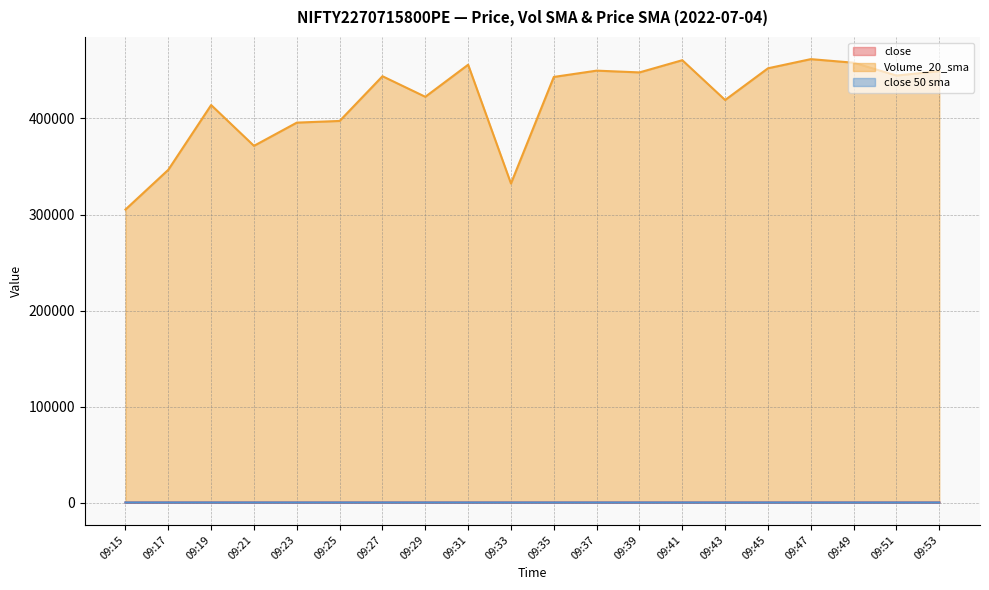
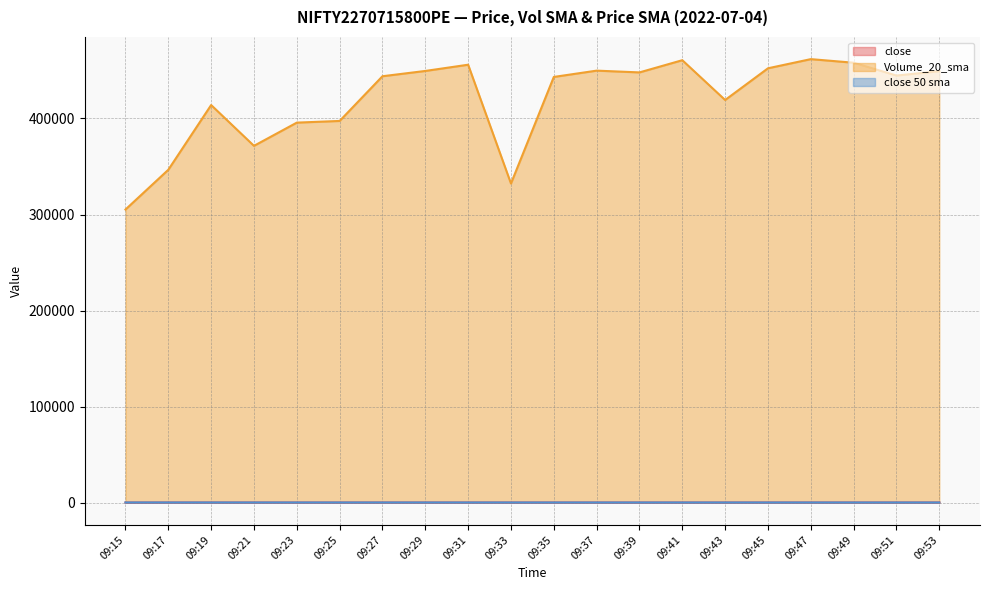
Volume_20_sma, 09:29: 420000 -> 450000
